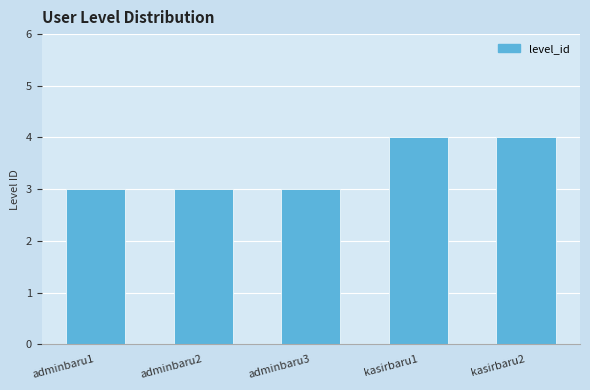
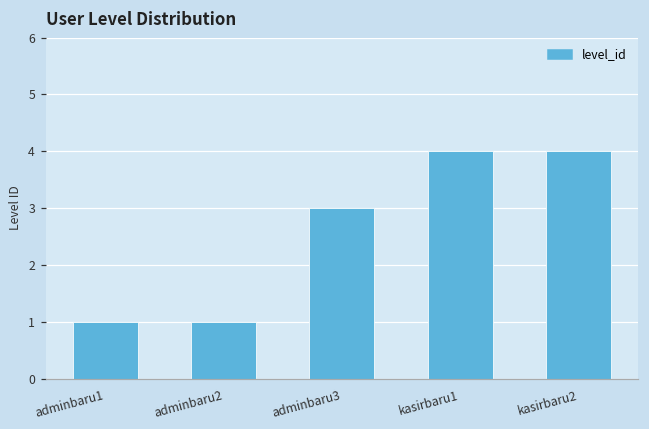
adminbaru1: 3 -> 1
adminbaru2: 3 -> 1
